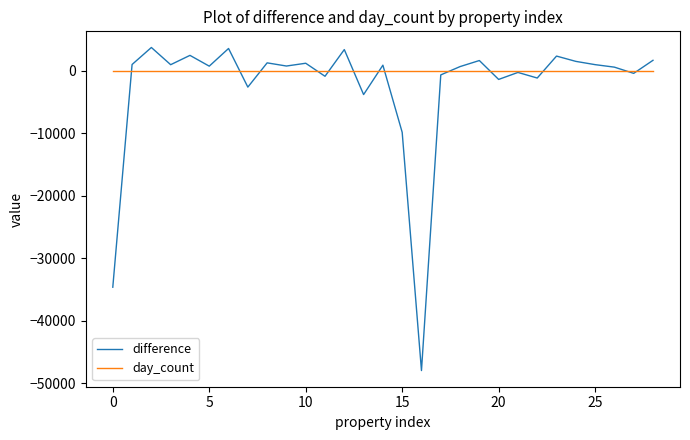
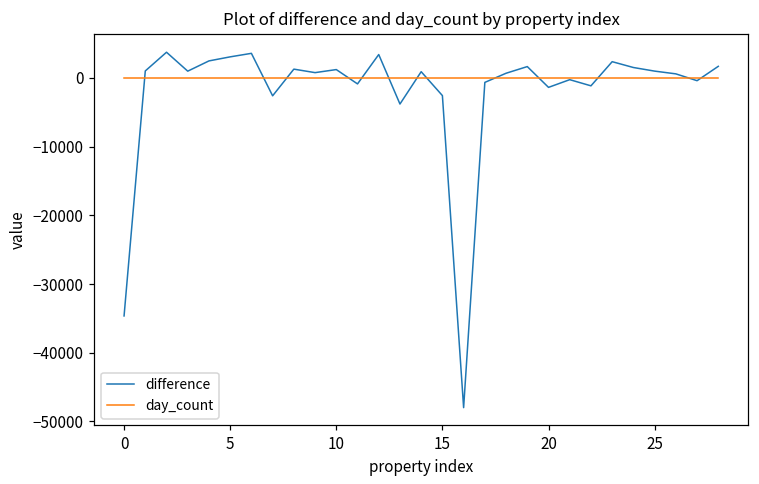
difference, 5: 1000 -> 3000
difference, 15: -10000 -> -3000
